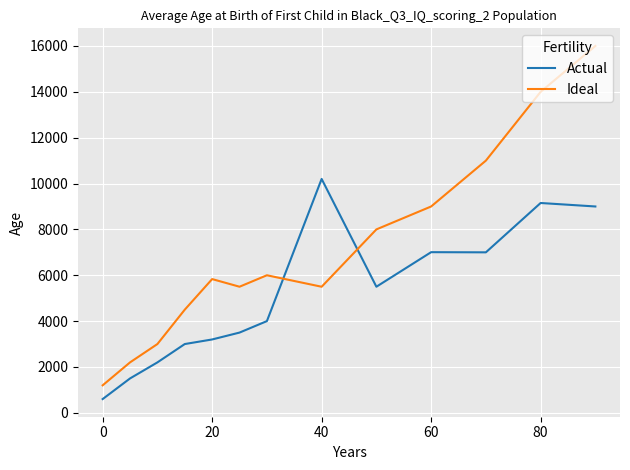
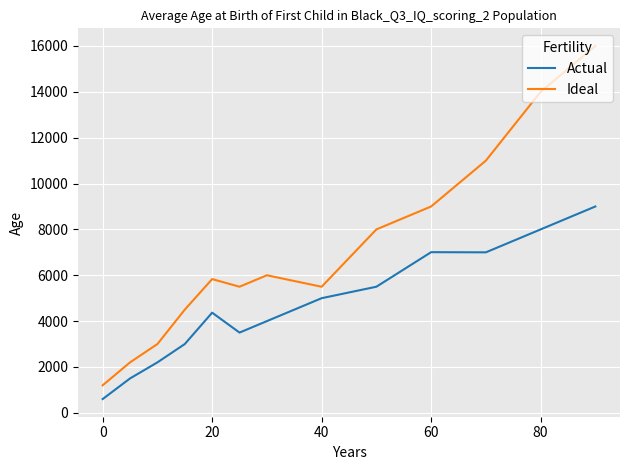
Actual, 20: 3200 -> 4400
Actual, 40: 10200 -> 5000
Actual, 80: 9200 -> 8000
